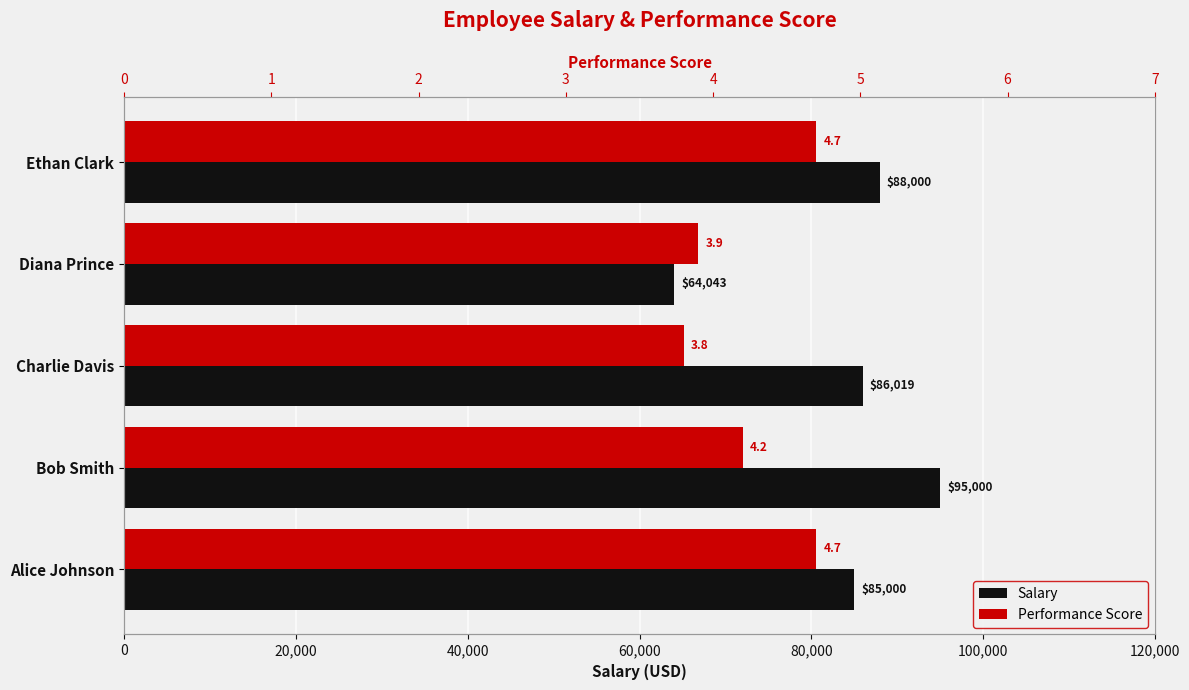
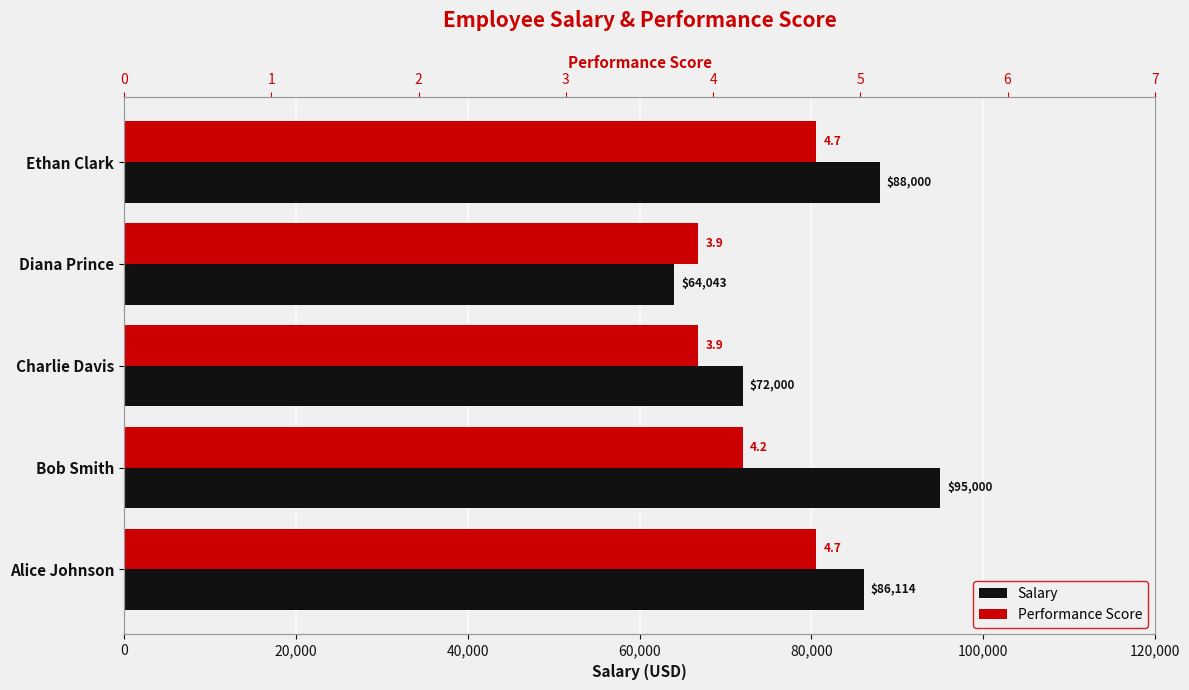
Salary, Charlie Davis: $86,019 -> $72,000
Salary, Alice Johnson: $85,000 -> $86,114
Performance Score, Charlie Davis: 3.8 -> 3.9
